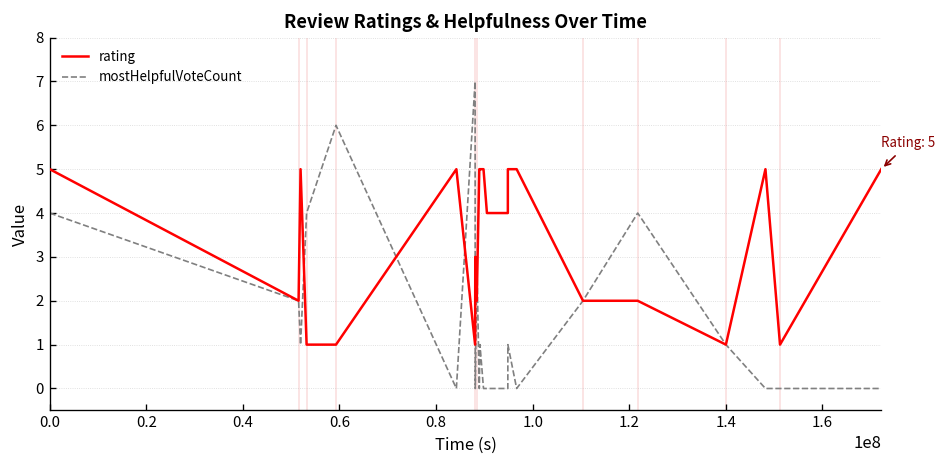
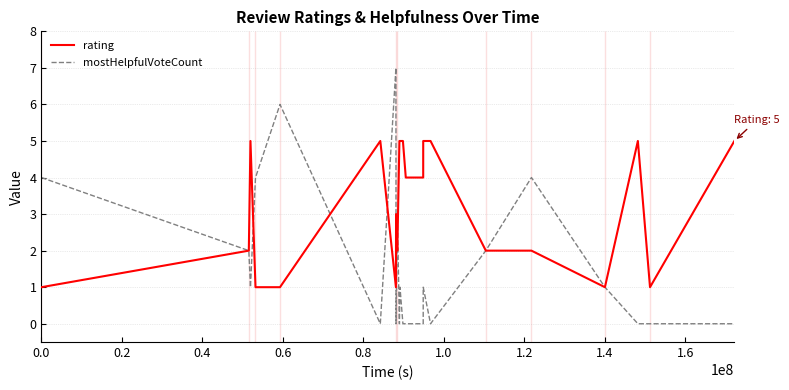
rating, 0.0: 5 -> 1
